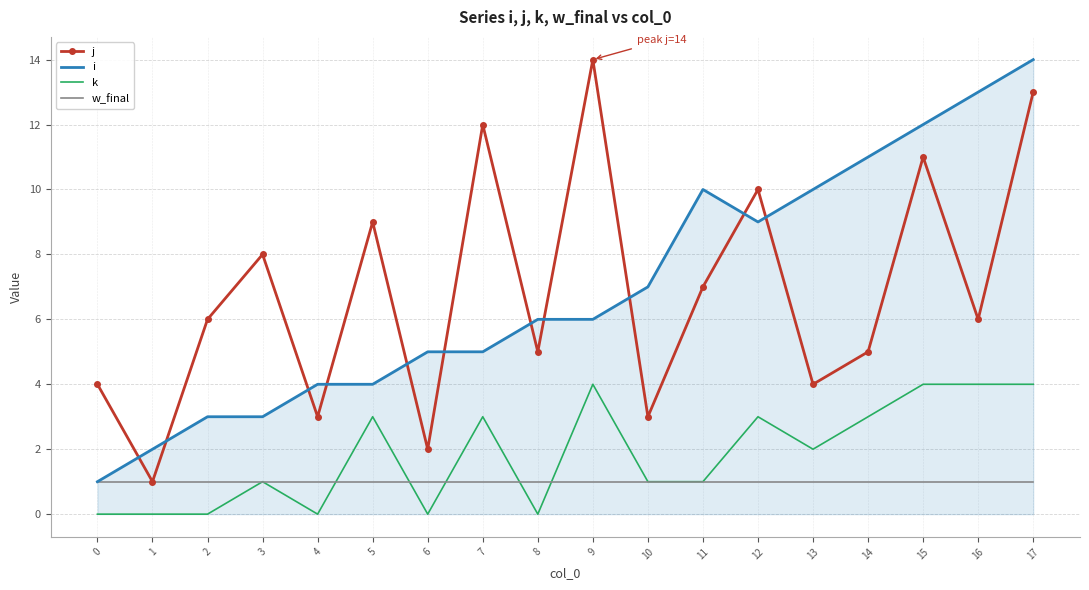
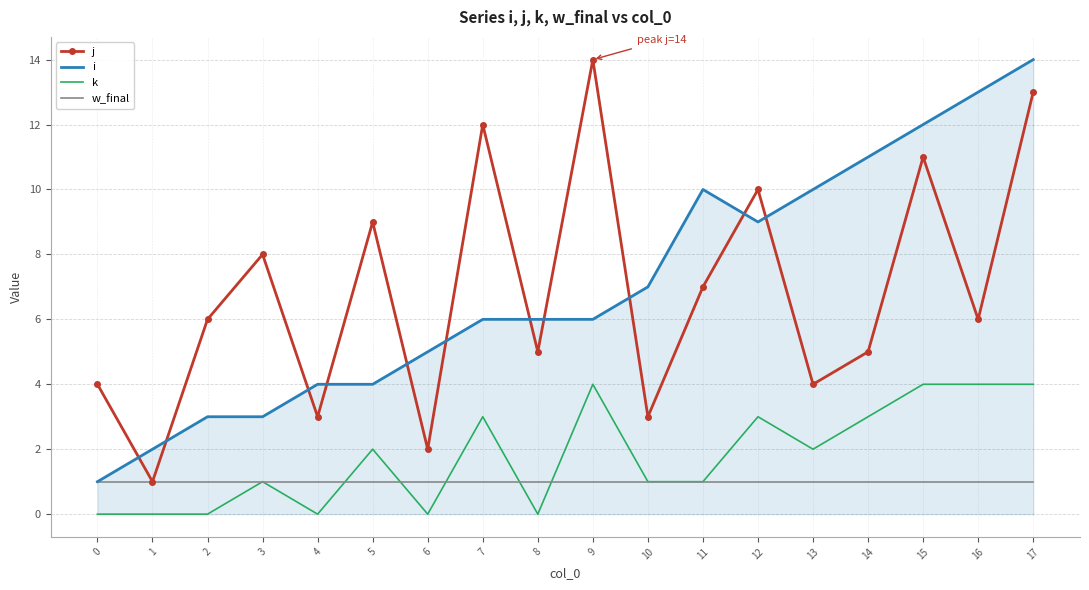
k, 5: 3 -> 2
i, 7: 5 -> 6
